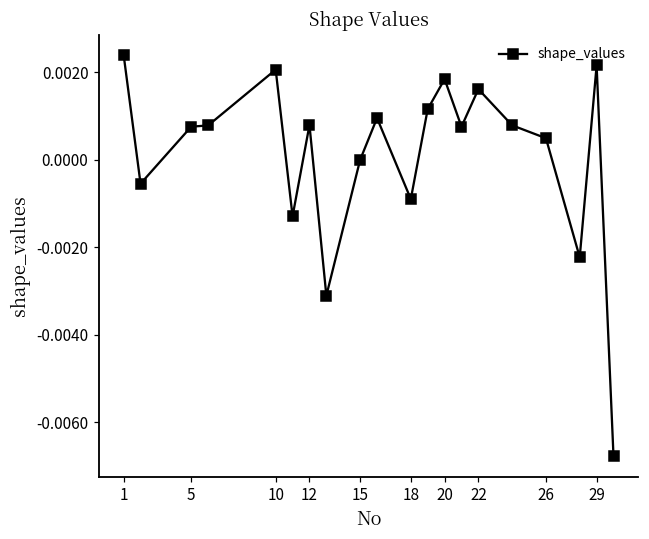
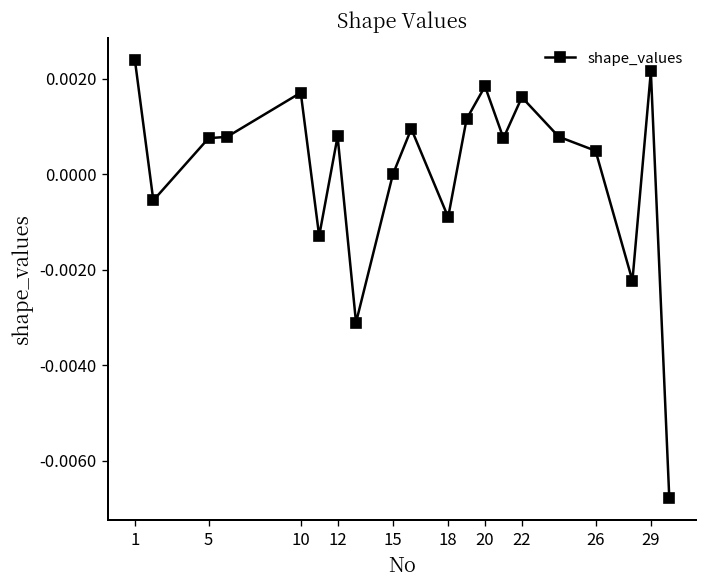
10: 0.0021 -> 0.0017
